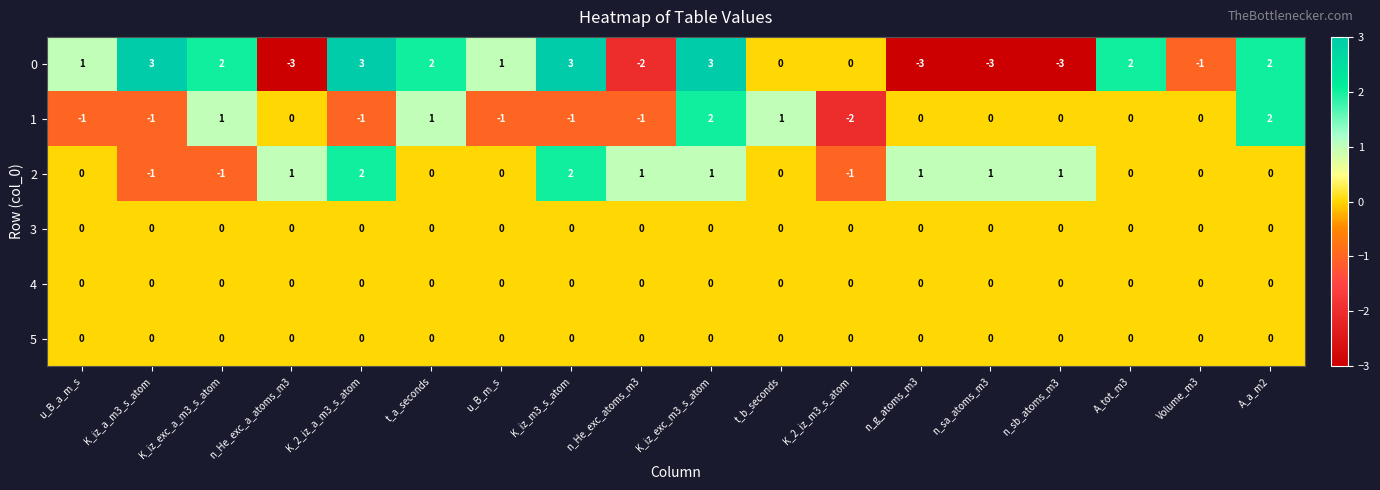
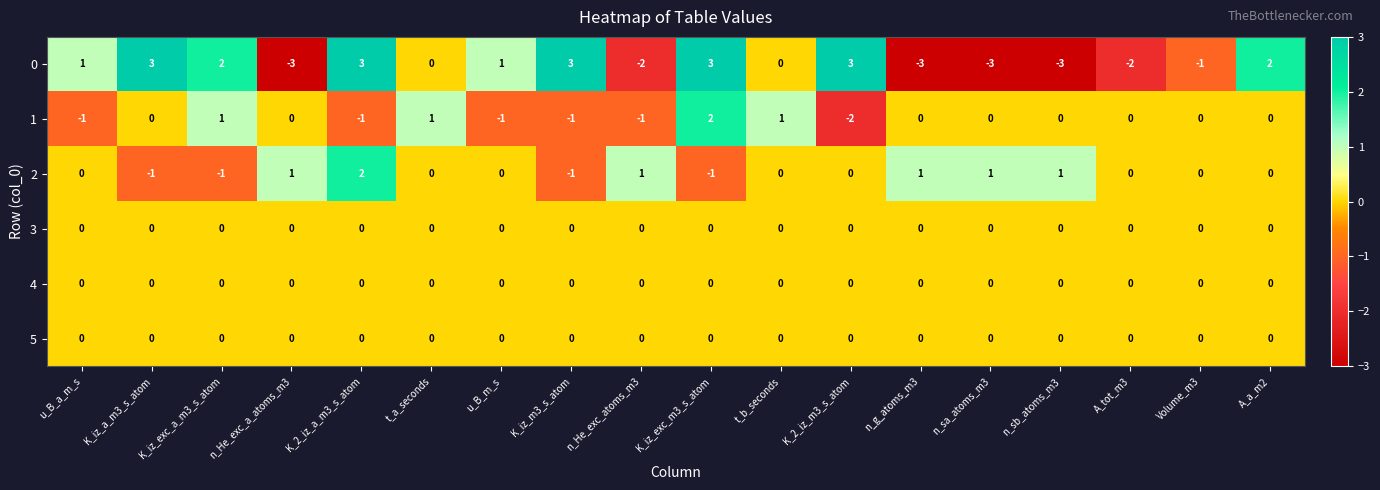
0, t_a_seconds: 2 -> 0
0, K_2_iz_m3_s_atom: 0 -> 3
0, A_tot_m3: 2 -> -2
1, K_iz_a_m3_s_atom: -1 -> 0
1, A_a_m2: 2 -> 0
2, K_iz_m3_s_atom: 2 -> -1
2, K_iz_exc_m3_s_atom: 1 -> -1
2, K_2_iz_m3_s_atom: -1 -> 0
